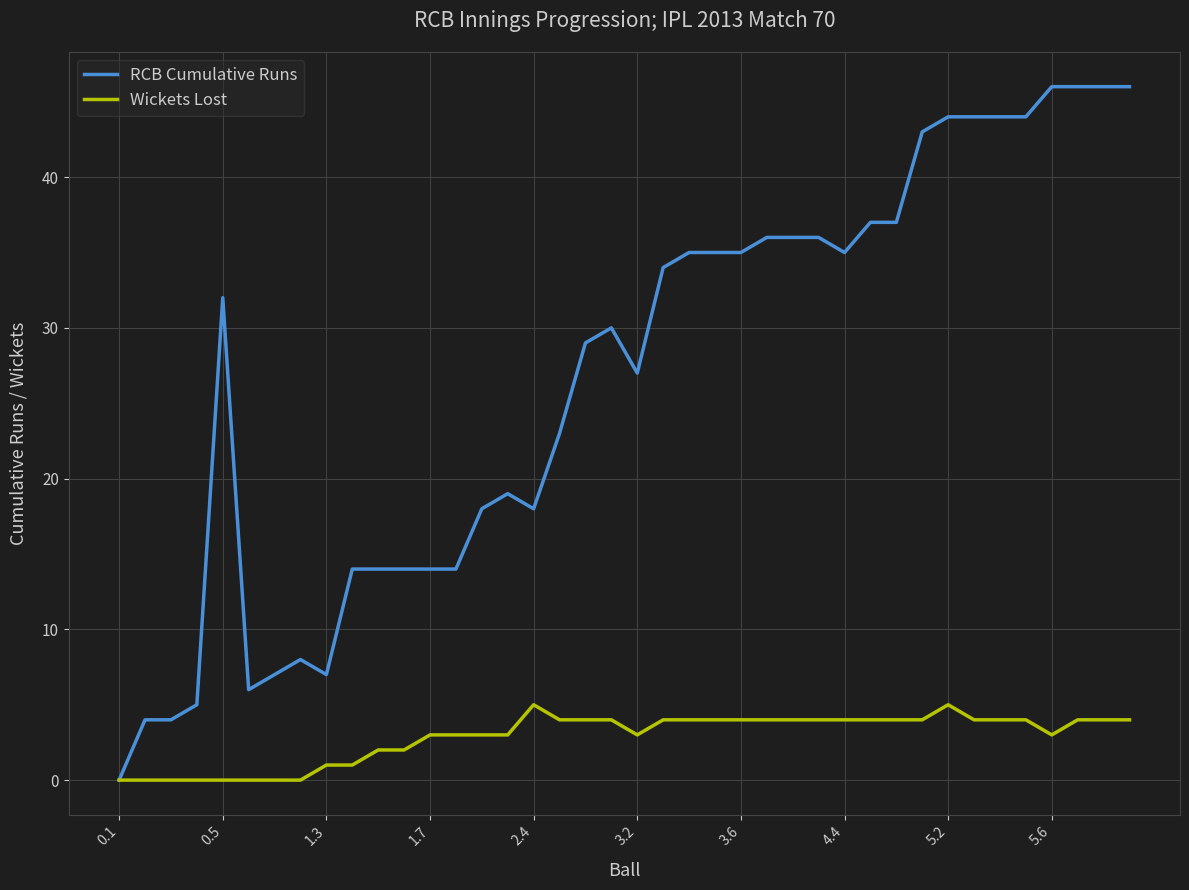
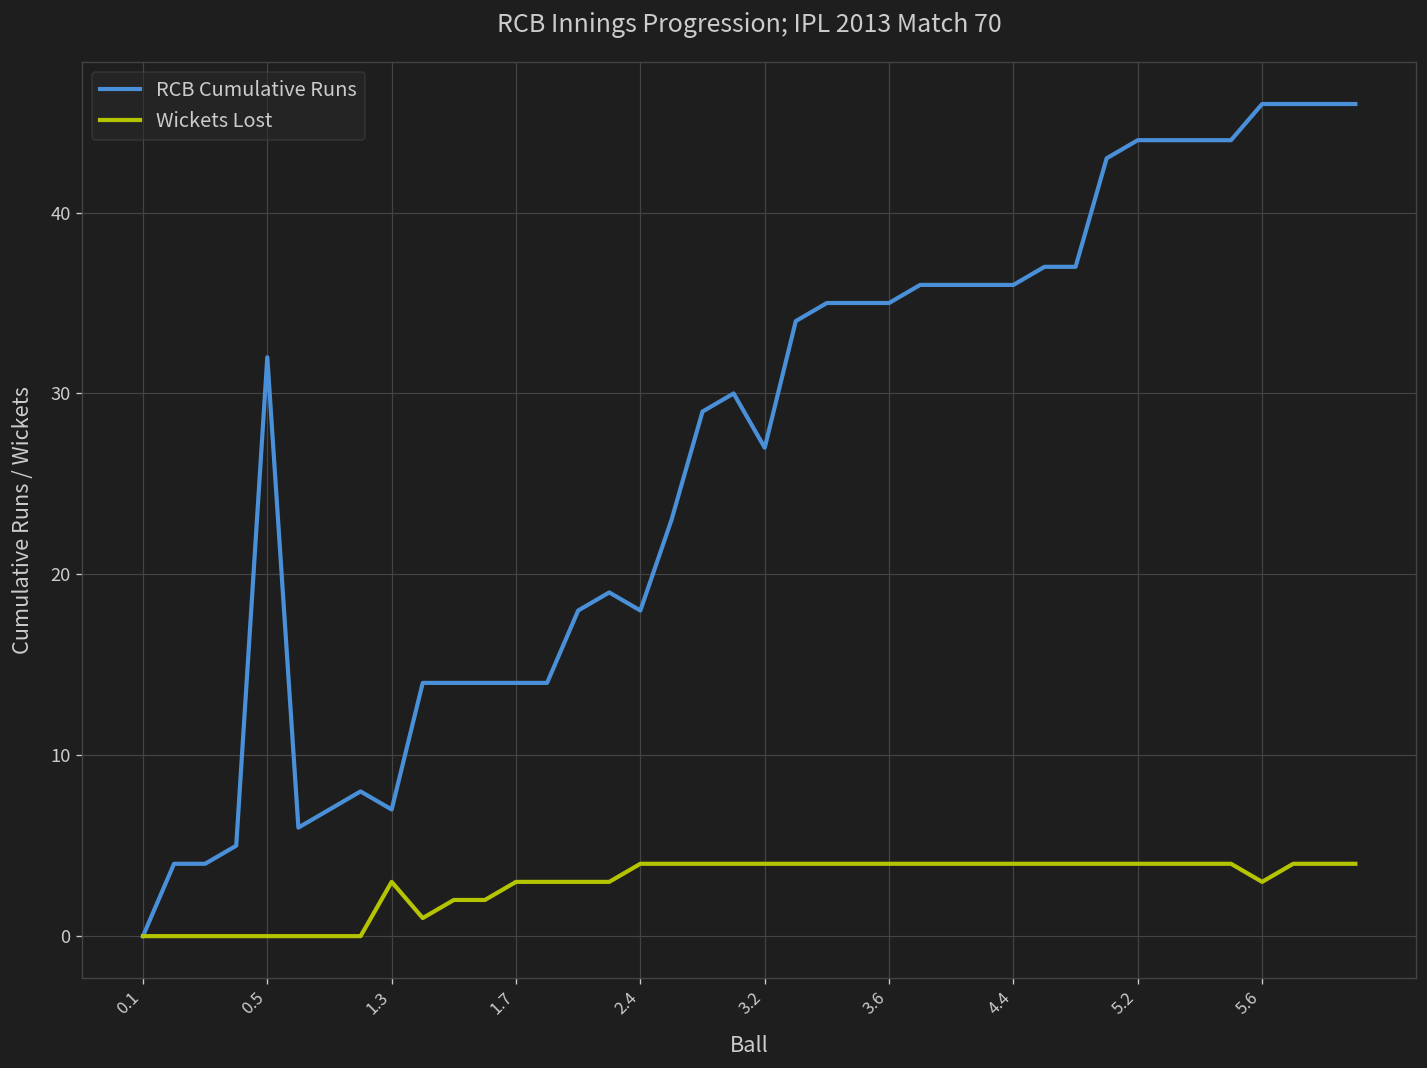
Wickets Lost, 1.3: 1 -> 3
Wickets Lost, 2.4: 5 -> 4
Wickets Lost, 3.2: 3 -> 4
RCB Cumulative Runs, 4.4: 35 -> 36
Wickets Lost, 5.2: 5 -> 4
